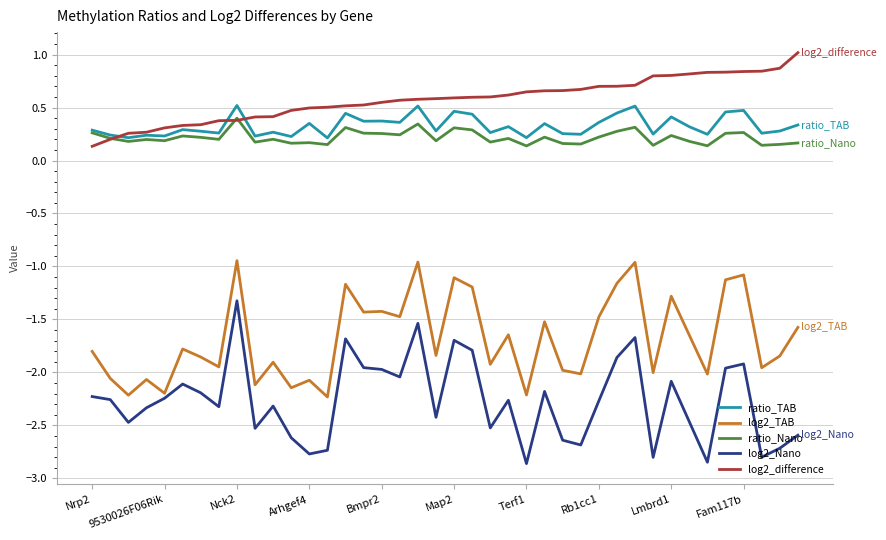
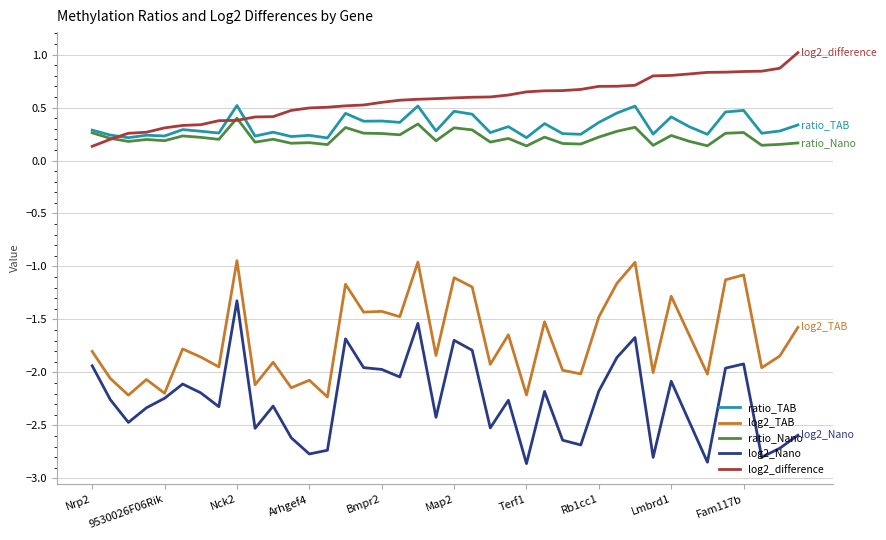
log2_Nano, Nrp2: -2.23 -> -1.94
ratio_TAB, Arhgef4: 0.35 -> 0.24
log2_Nano, Rb1cc1: -2.27 -> -2.18
